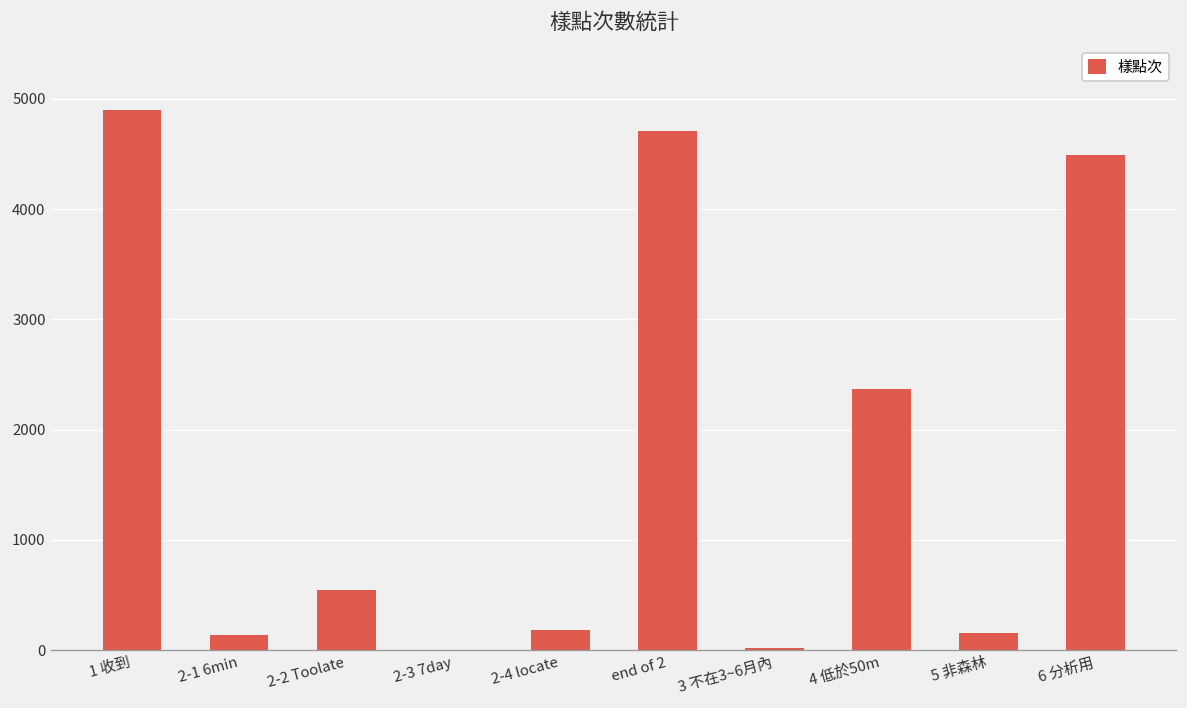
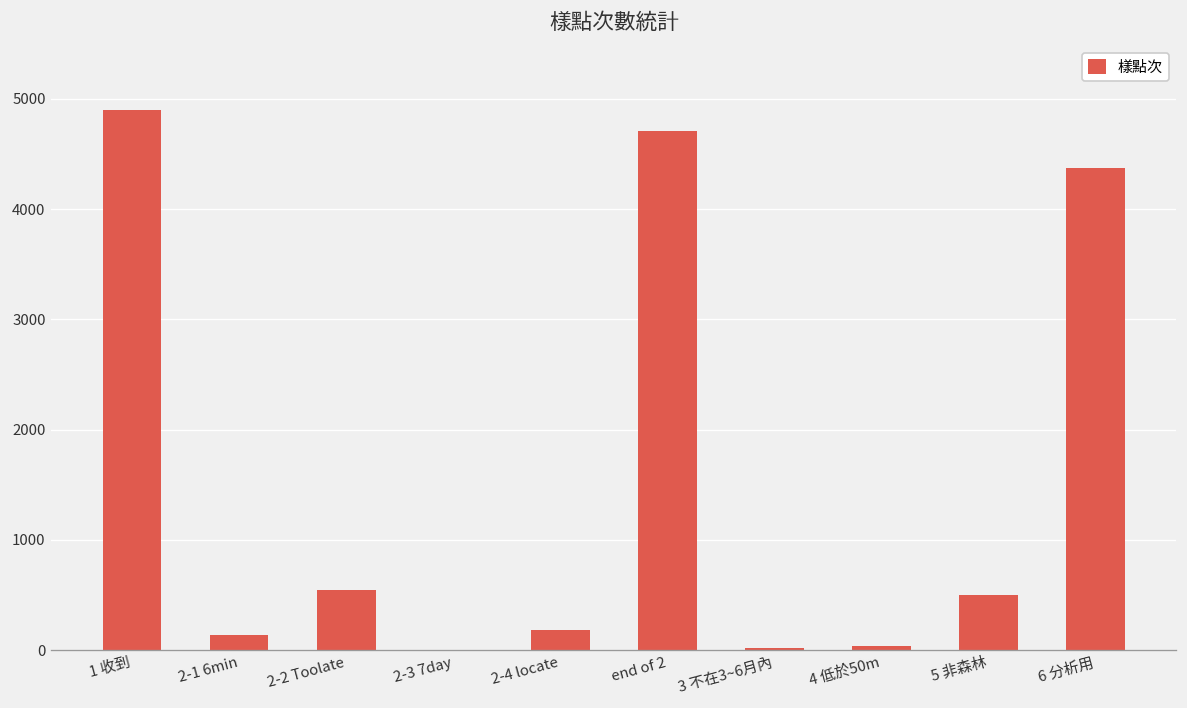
4 低於50m: 2400 -> 0
5 非森林: 200 -> 500
6 分析用: 4500 -> 4400
